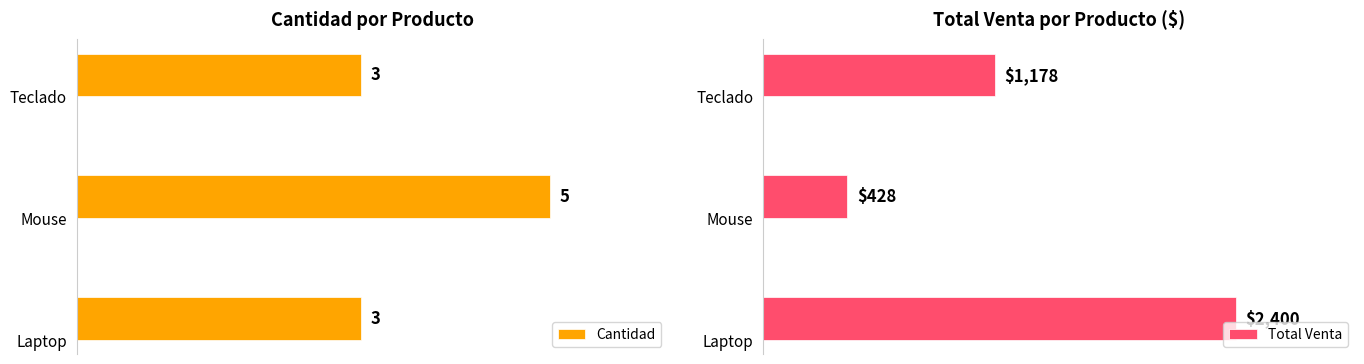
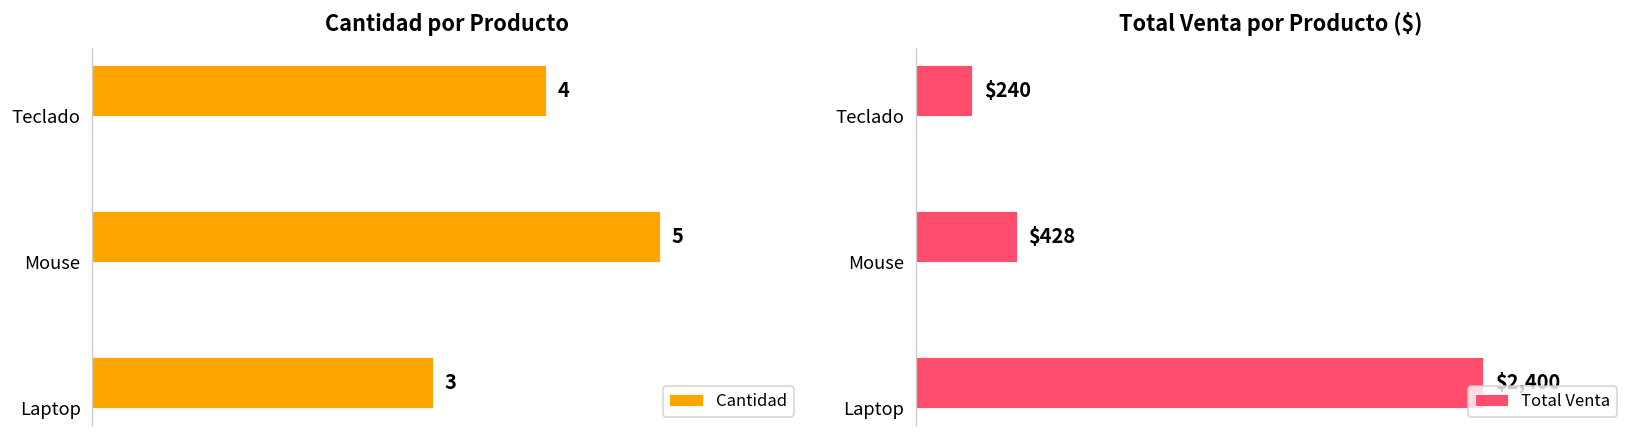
Cantidad por Producto, Teclado: 3 -> 4
Total Venta por Producto ($), Teclado: $1,178 -> $240
